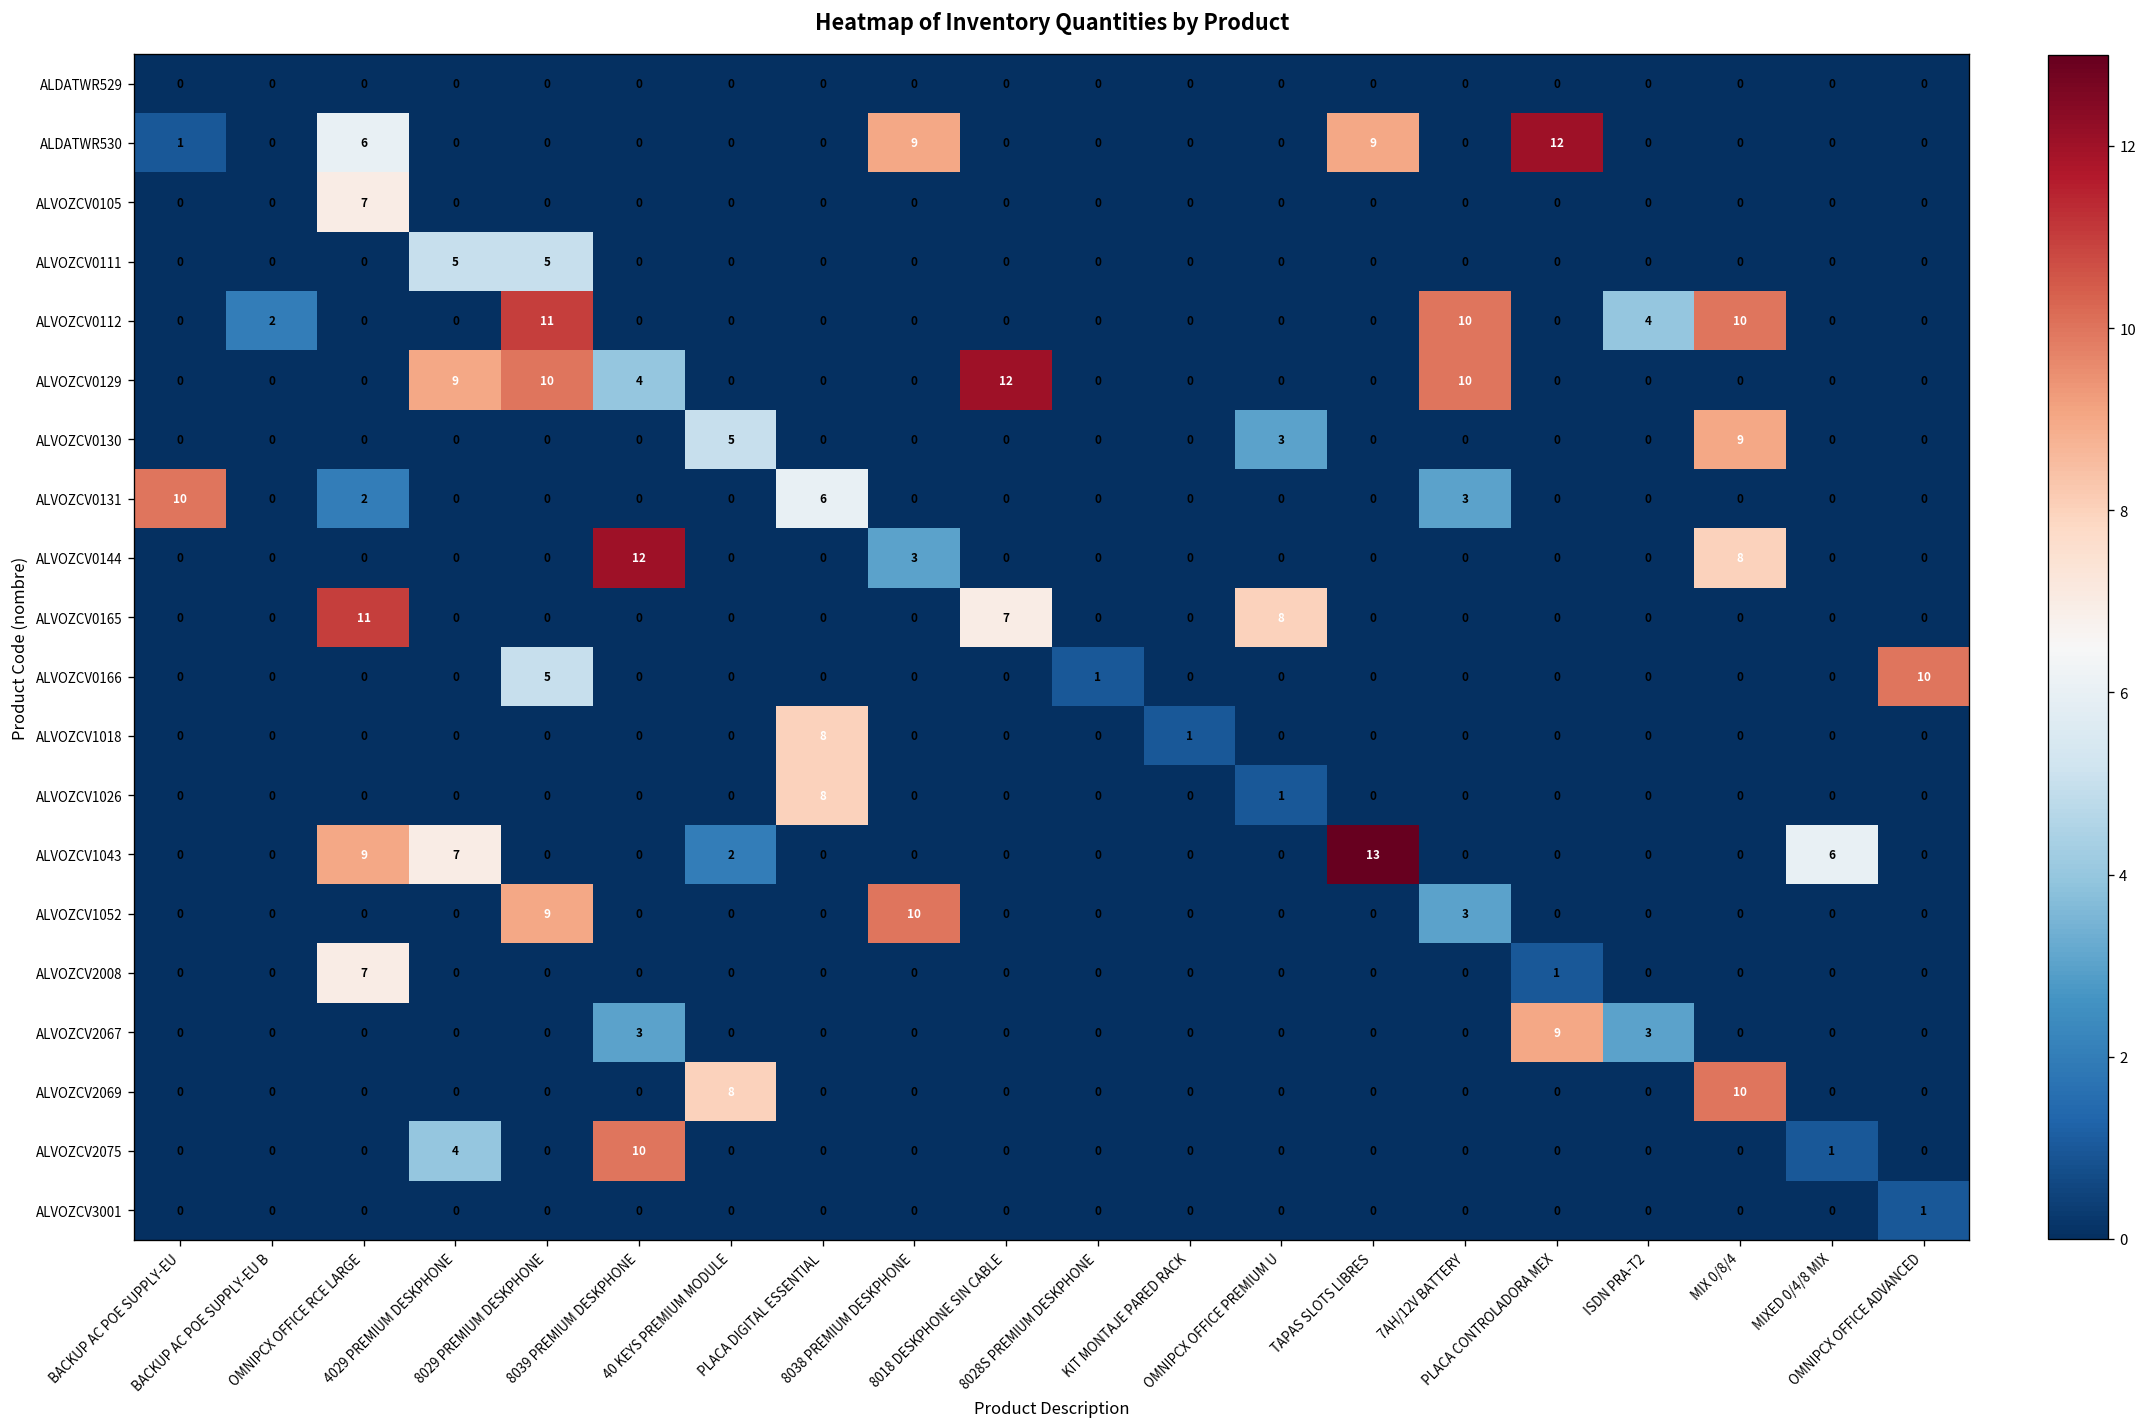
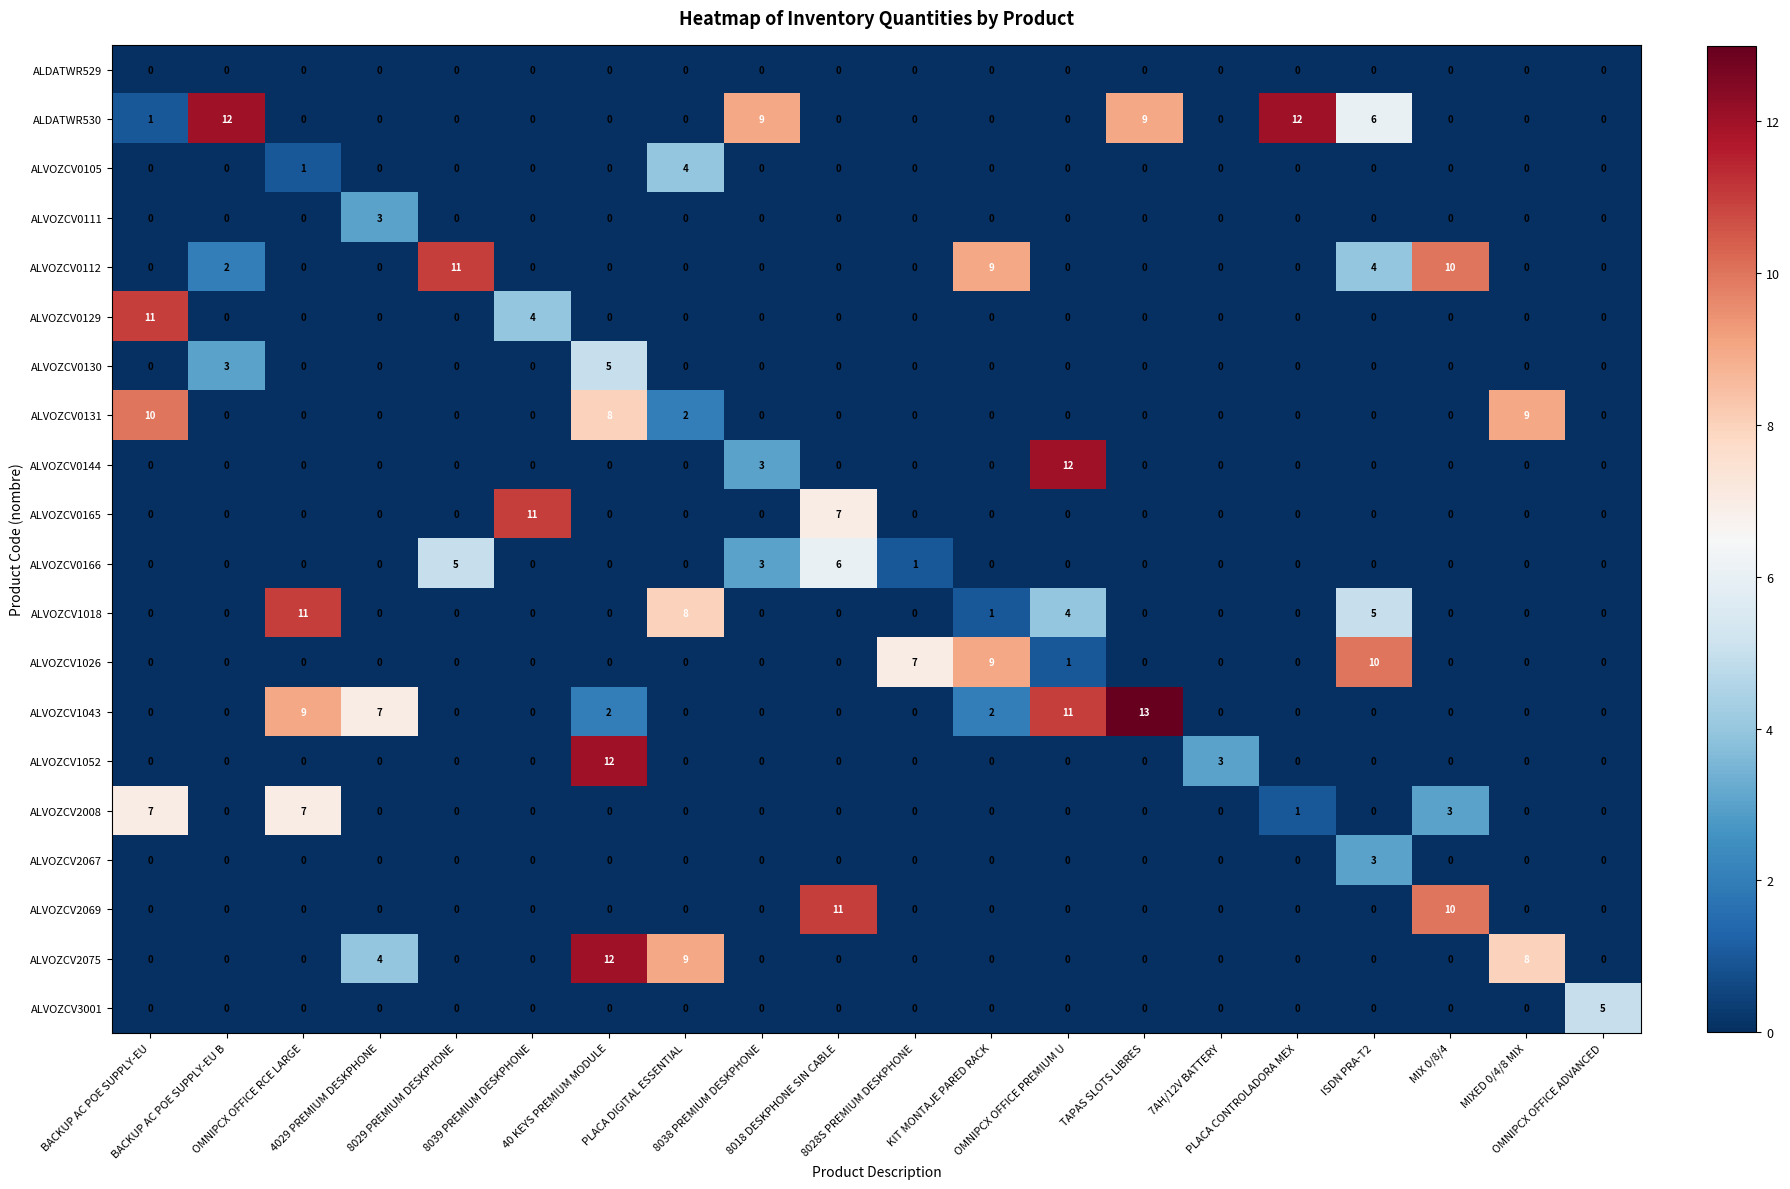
ALDATWR530, BACKUP AC POE SUPPLY-EU B: 0 -> 12
ALDATWR530, OMNIPCX OFFICE RCE LARGE: 6 -> 0
ALDATWR530, ISDN PRA-T2: 0 -> 6
ALVOZCV0105, OMNIPCX OFFICE RCE LARGE: 7 -> 1
ALVOZCV0105, PLACA DIGITAL ESSENTIAL: 0 -> 4
ALVOZCV0111, 4029 PREMIUM DESKPHONE: 5 -> 3
ALVOZCV0111, 8029 PREMIUM DESKPHONE: 5 -> 0
ALVOZCV0112, KIT MONTAJE PARED RACK: 0 -> 9
ALVOZCV0112, 7AH/12V BATTERY: 10 -> 0
ALVOZCV0129, BACKUP AC POE SUPPLY-EU: 0 -> 11
ALVOZCV0129, 4029 PREMIUM DESKPHONE: 9 -> 0
ALVOZCV0129, 8029 PREMIUM DESKPHONE: 10 -> 0
ALVOZCV0129, 8018 DESKPHONE SIN CABLE: 12 -> 0
ALVOZCV0129, 7AH/12V BATTERY: 10 -> 0
ALVOZCV0130, BACKUP AC POE SUPPLY-EU B: 0 -> 3
ALVOZCV0130, OMNIPCX OFFICE PREMIUM U: 3 -> 0
ALVOZCV0130, MIX 0/8/4: 9 -> 0
ALVOZCV0131, OMNIPCX OFFICE RCE LARGE: 2 -> 0
ALVOZCV0131, 40 KEYS PREMIUM MODULE: 0 -> 8
ALVOZCV0131, PLACA DIGITAL ESSENTIAL: 6 -> 2
ALVOZCV0131, 7AH/12V BATTERY: 3 -> 0
ALVOZCV0131, MIXED 0/4/8 MIX: 0 -> 9
ALVOZCV0144, 8039 PREMIUM DESKPHONE: 12 -> 0
ALVOZCV0144, OMNIPCX OFFICE PREMIUM U: 0 -> 12
ALVOZCV0144, MIX 0/8/4: 8 -> 0
ALVOZCV0165, OMNIPCX OFFICE RCE LARGE: 11 -> 0
ALVOZCV0165, 8039 PREMIUM DESKPHONE: 0 -> 11
ALVOZCV0165, OMNIPCX OFFICE PREMIUM U: 8 -> 0
ALVOZCV0166, 8038 PREMIUM DESKPHONE: 0 -> 3
ALVOZCV0166, 8018 DESKPHONE SIN CABLE: 0 -> 6
ALVOZCV0166, OMNIPCX OFFICE ADVANCED: 10 -> 0
ALVOZCV1018, OMNIPCX OFFICE RCE LARGE: 0 -> 11
ALVOZCV1018, OMNIPCX OFFICE PREMIUM U: 0 -> 4
ALVOZCV1018, ISDN PRA-T2: 0 -> 5
ALVOZCV1026, PLACA DIGITAL ESSENTIAL: 8 -> 0
ALVOZCV1026, 8028S PREMIUM DESKPHONE: 0 -> 7
ALVOZCV1026, KIT MONTAJE PARED RACK: 0 -> 9
ALVOZCV1026, ISDN PRA-T2: 0 -> 10
ALVOZCV1043, KIT MONTAJE PARED RACK: 0 -> 2
ALVOZCV1043, OMNIPCX OFFICE PREMIUM U: 0 -> 11
ALVOZCV1043, MIXED 0/4/8 MIX: 6 -> 0
ALVOZCV1052, 8029 PREMIUM DESKPHONE: 9 -> 0
ALVOZCV1052, 40 KEYS PREMIUM MODULE: 0 -> 12
ALVOZCV1052, 8038 PREMIUM DESKPHONE: 10 -> 0
ALVOZCV2008, BACKUP AC POE SUPPLY-EU: 0 -> 7
ALVOZCV2008, MIX 0/8/4: 0 -> 3
ALVOZCV2067, 8039 PREMIUM DESKPHONE: 3 -> 0
ALVOZCV2067, PLACA CONTROLADORA MEX: 9 -> 0
ALVOZCV2069, 40 KEYS PREMIUM MODULE: 8 -> 0
ALVOZCV2069, 8018 DESKPHONE SIN CABLE: 0 -> 11
ALVOZCV2075, 8039 PREMIUM DESKPHONE: 10 -> 0
ALVOZCV2075, 40 KEYS PREMIUM MODULE: 0 -> 12
ALVOZCV2075, PLACA DIGITAL ESSENTIAL: 0 -> 9
ALVOZCV2075, MIXED 0/4/8 MIX: 1 -> 8
ALVOZCV3001, OMNIPCX OFFICE ADVANCED: 1 -> 5
